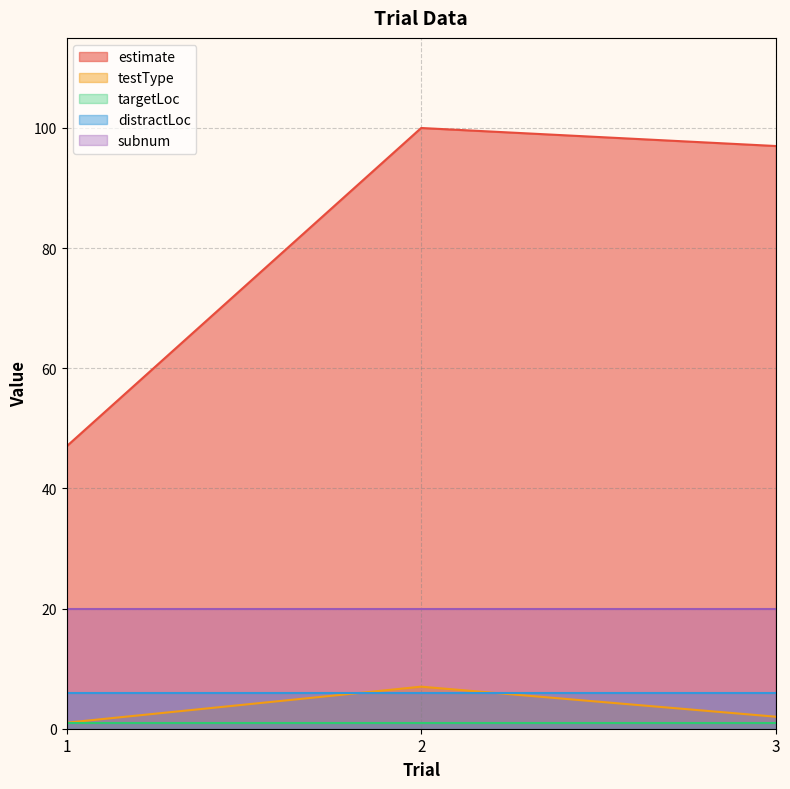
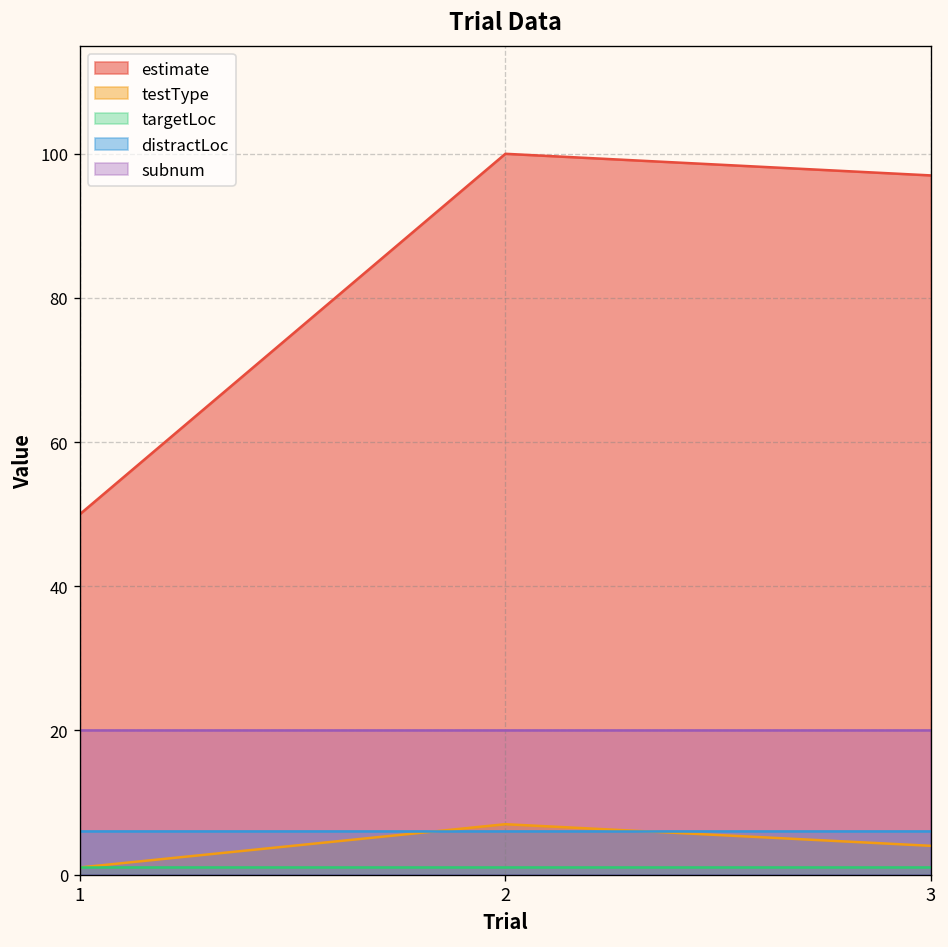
estimate, 1: 47 -> 50
testType, 3: 2 -> 4
